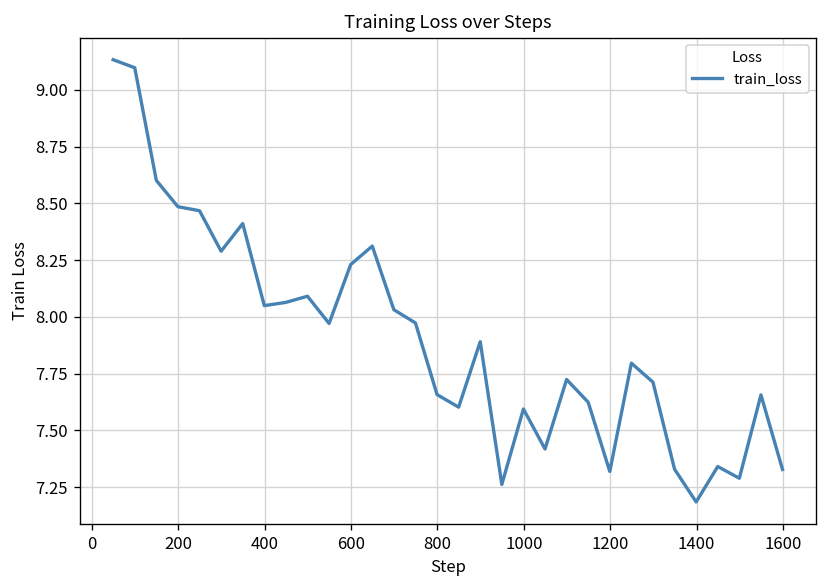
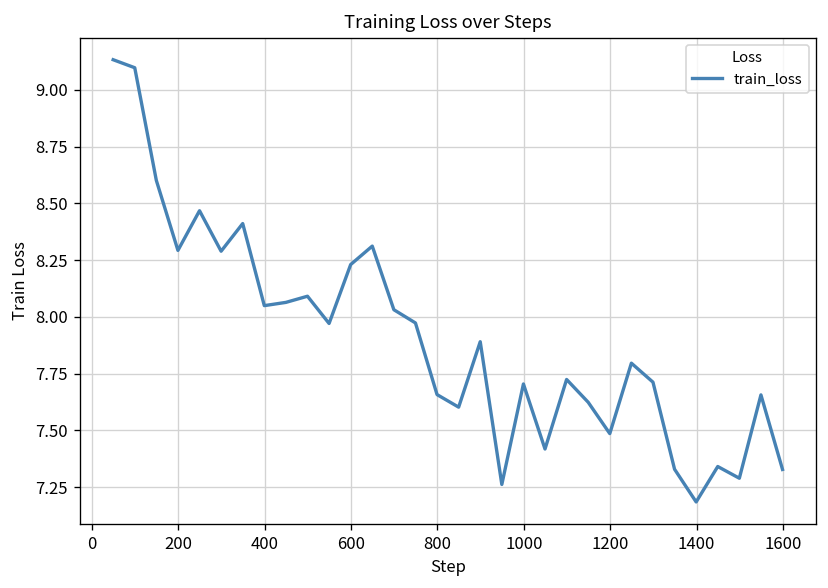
200: 8.49 -> 8.29
1000: 7.59 -> 7.70
1200: 7.32 -> 7.49
